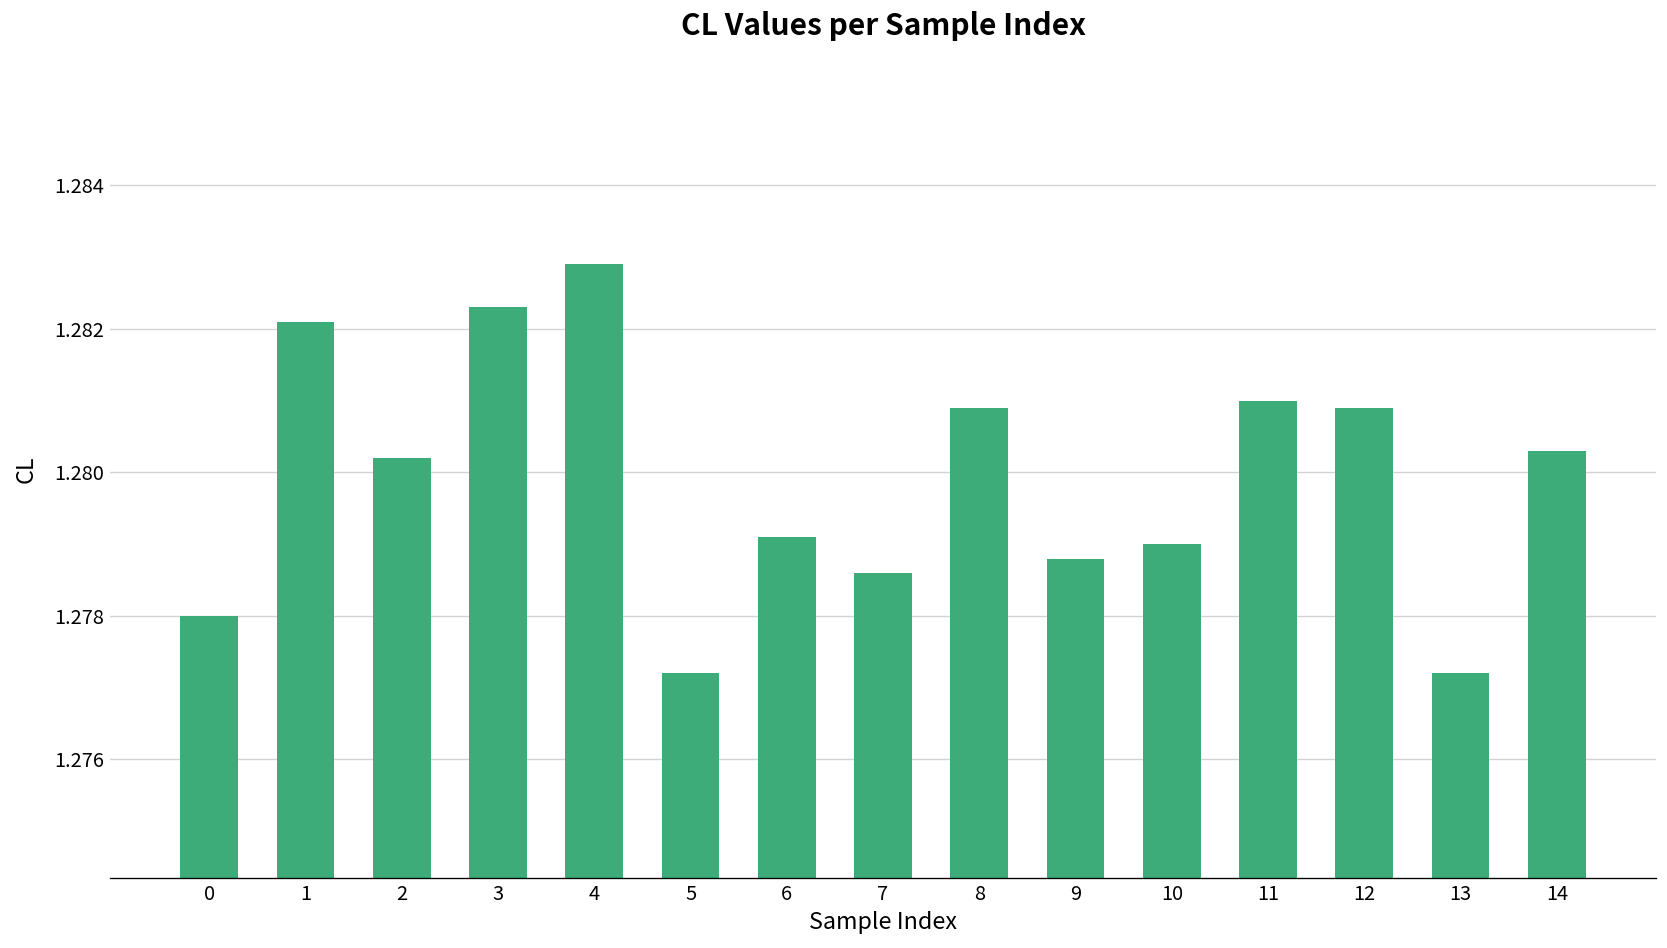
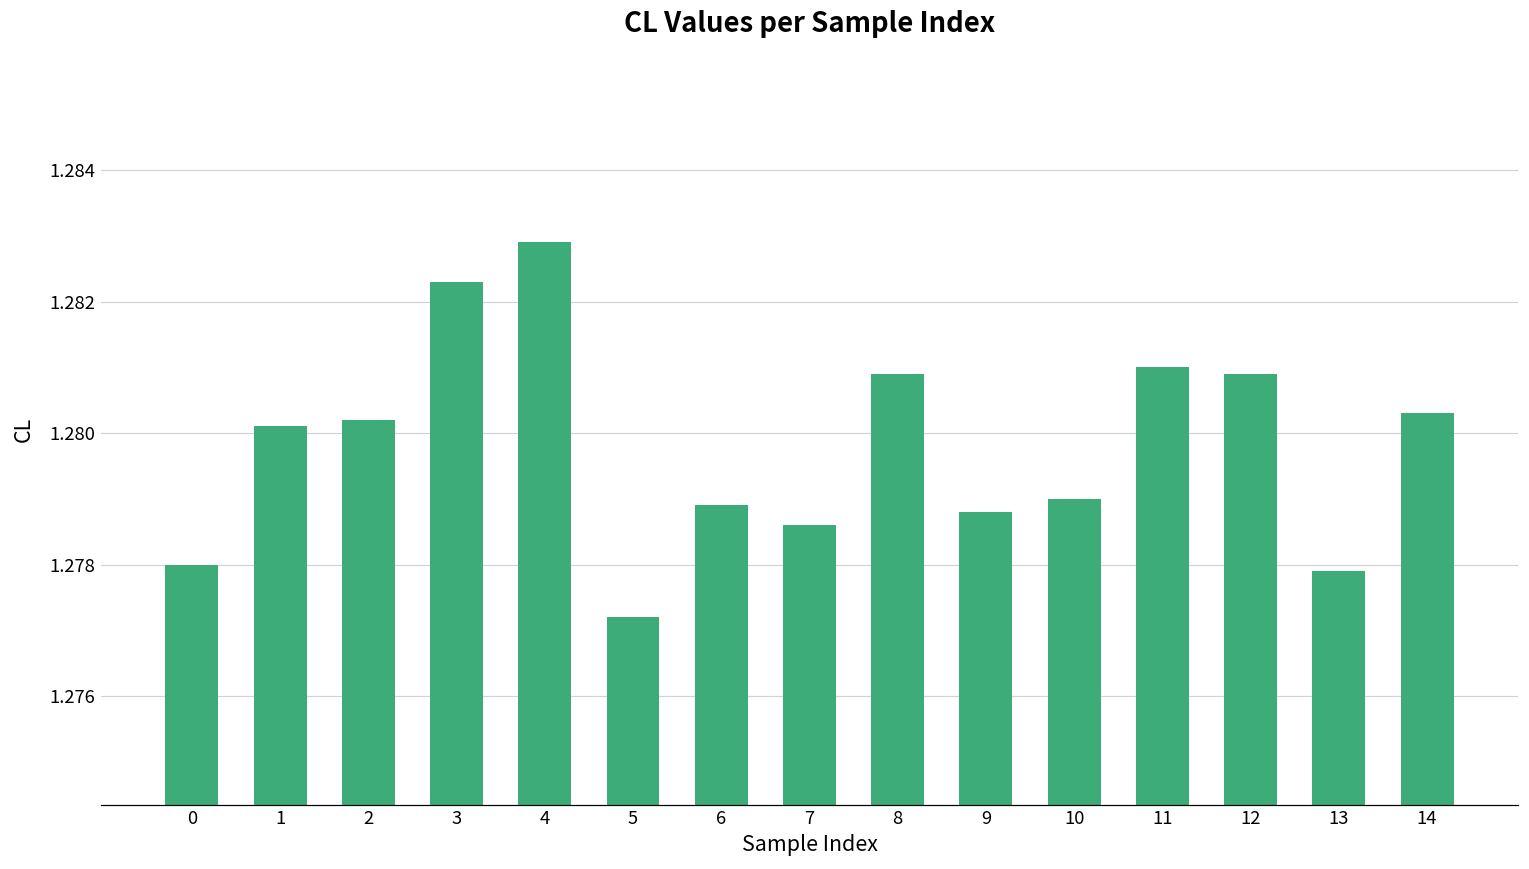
1: 1.2821 -> 1.2801
6: 1.2791 -> 1.2789
13: 1.2772 -> 1.2779
